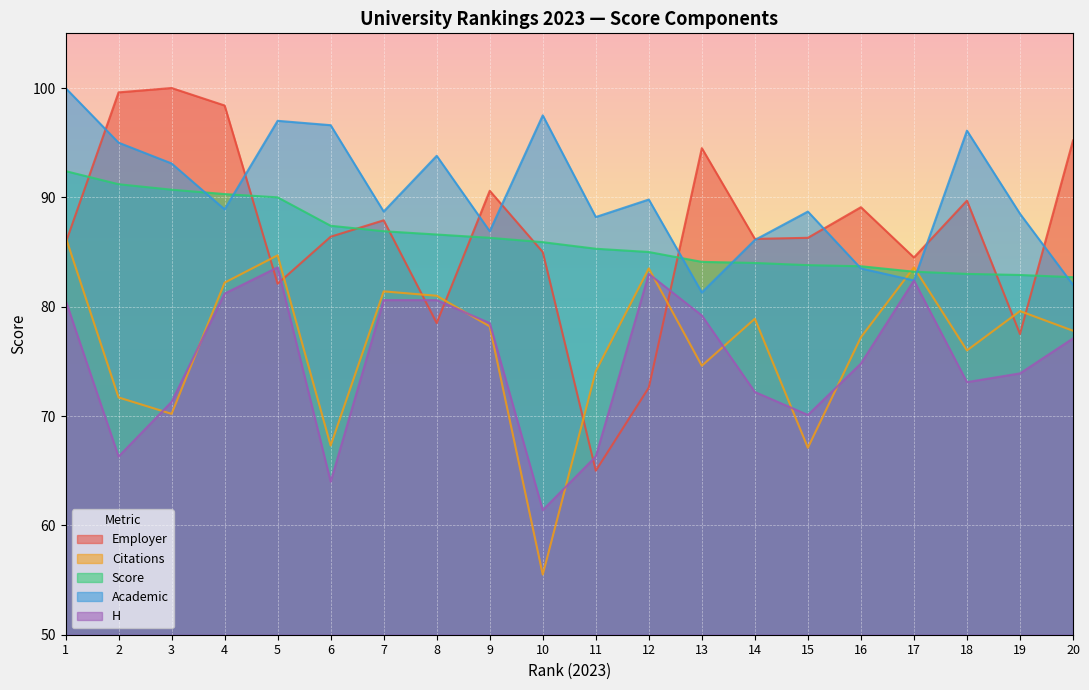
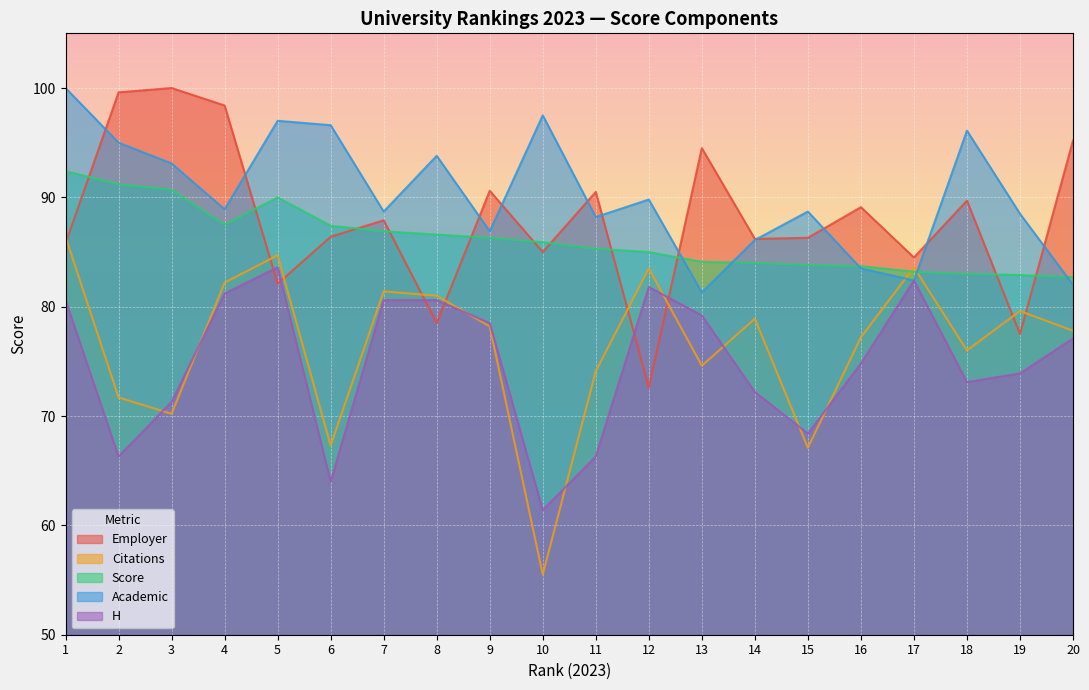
Score, 4: 90.3 -> 87.5
Employer, 11: 65.0 -> 90.5
H, 12: 83.0 -> 81.8
H, 15: 70.1 -> 68.4
